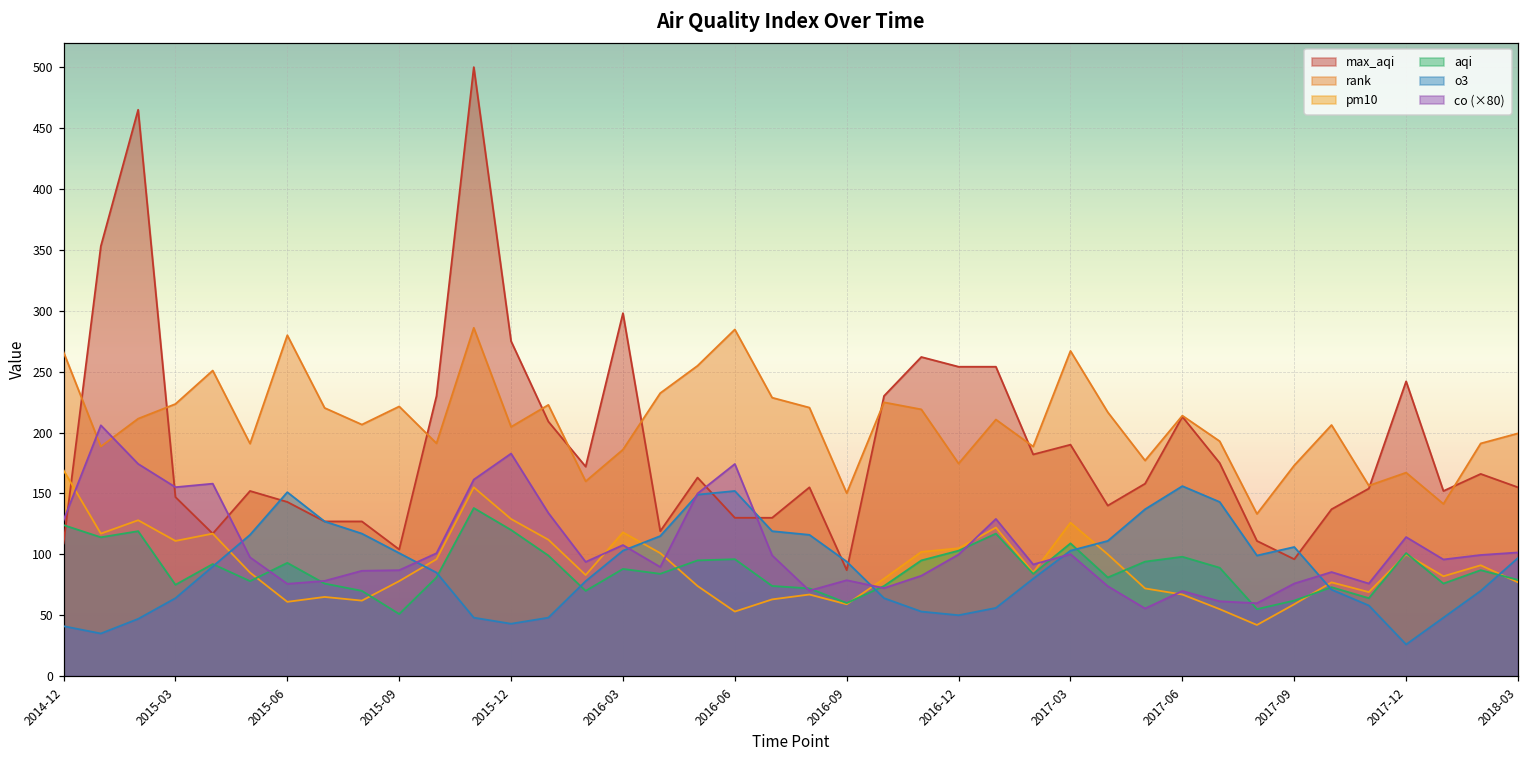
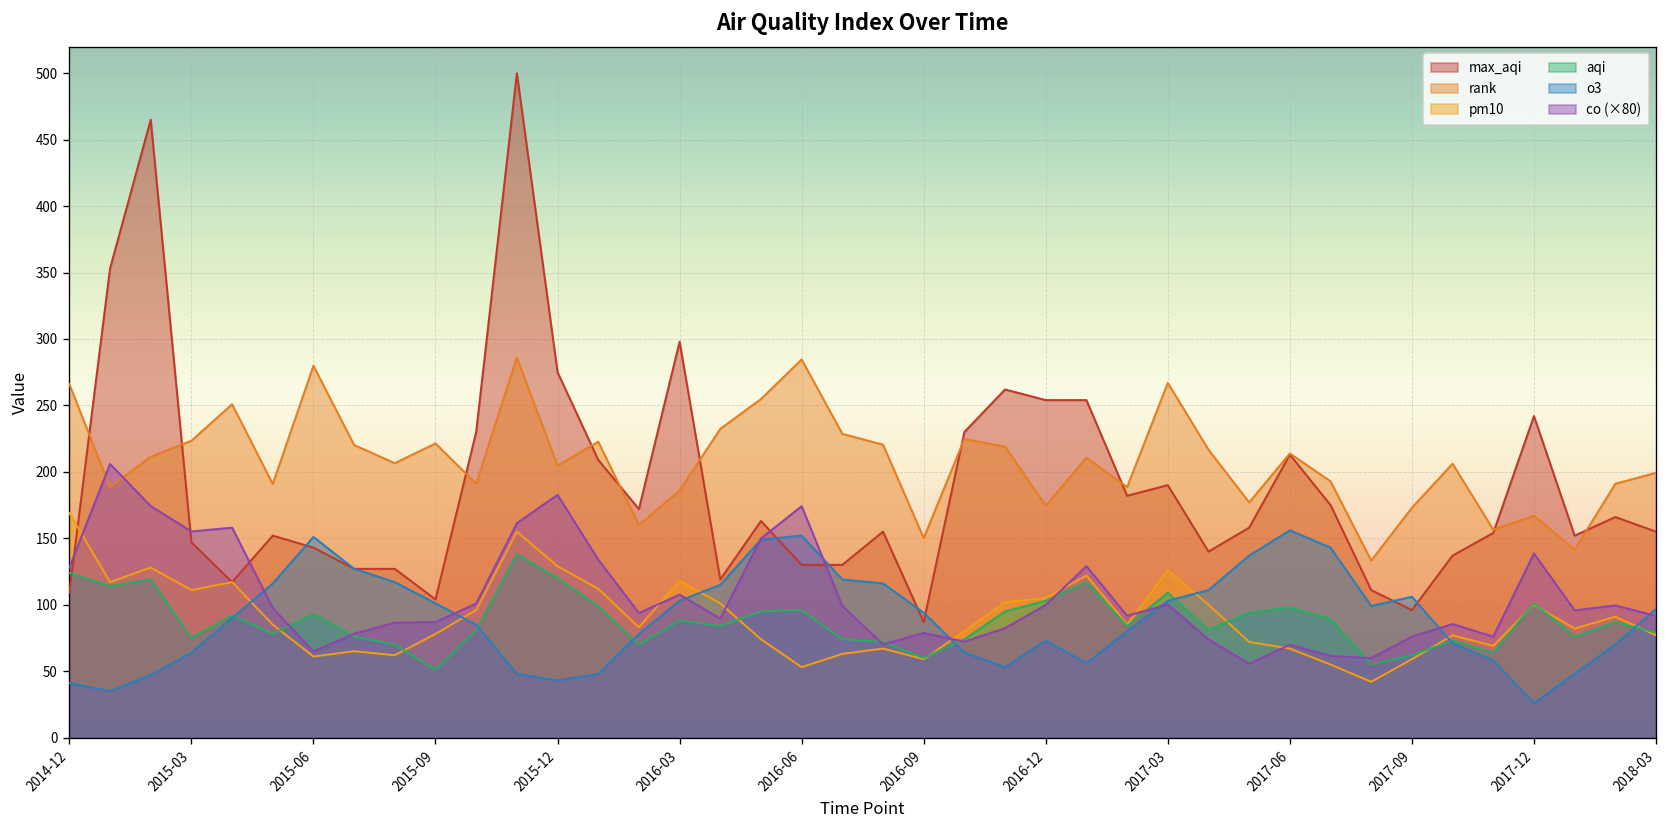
co (×80), 2015-06: 76 -> 65
o3, 2016-12: 50 -> 73
co (×80), 2017-12: 114 -> 139
co (×80), 2018-03: 102 -> 92
